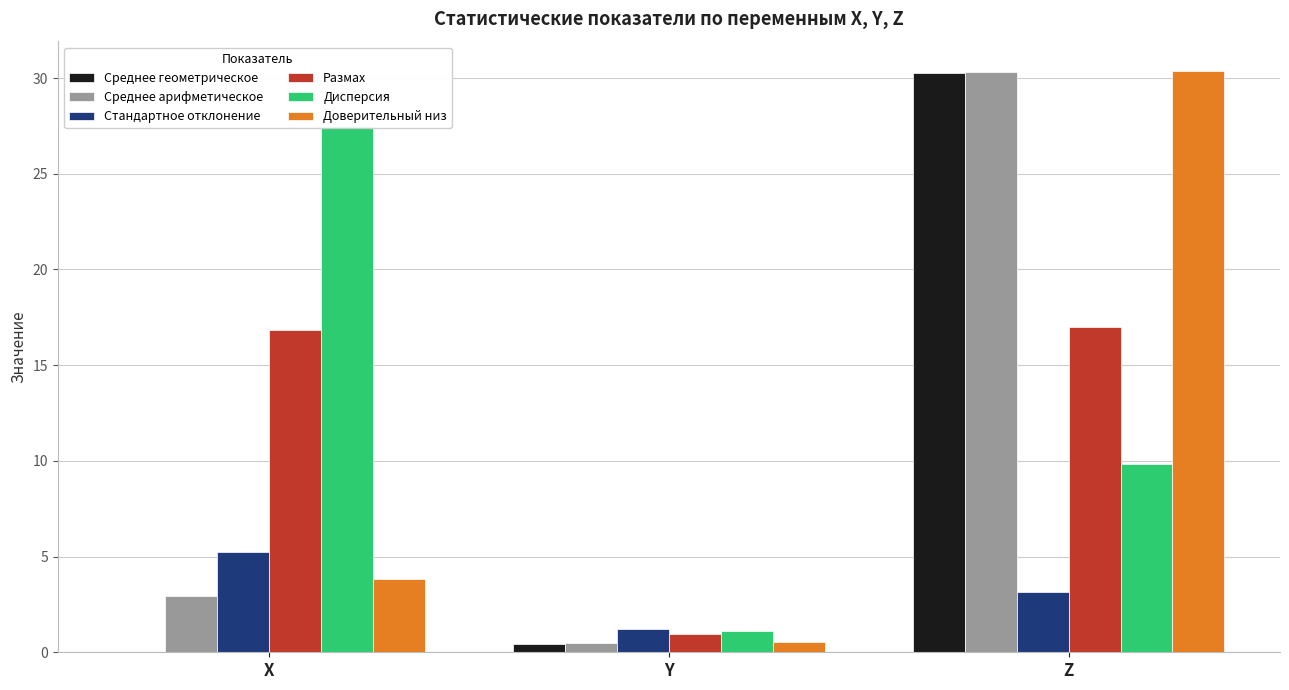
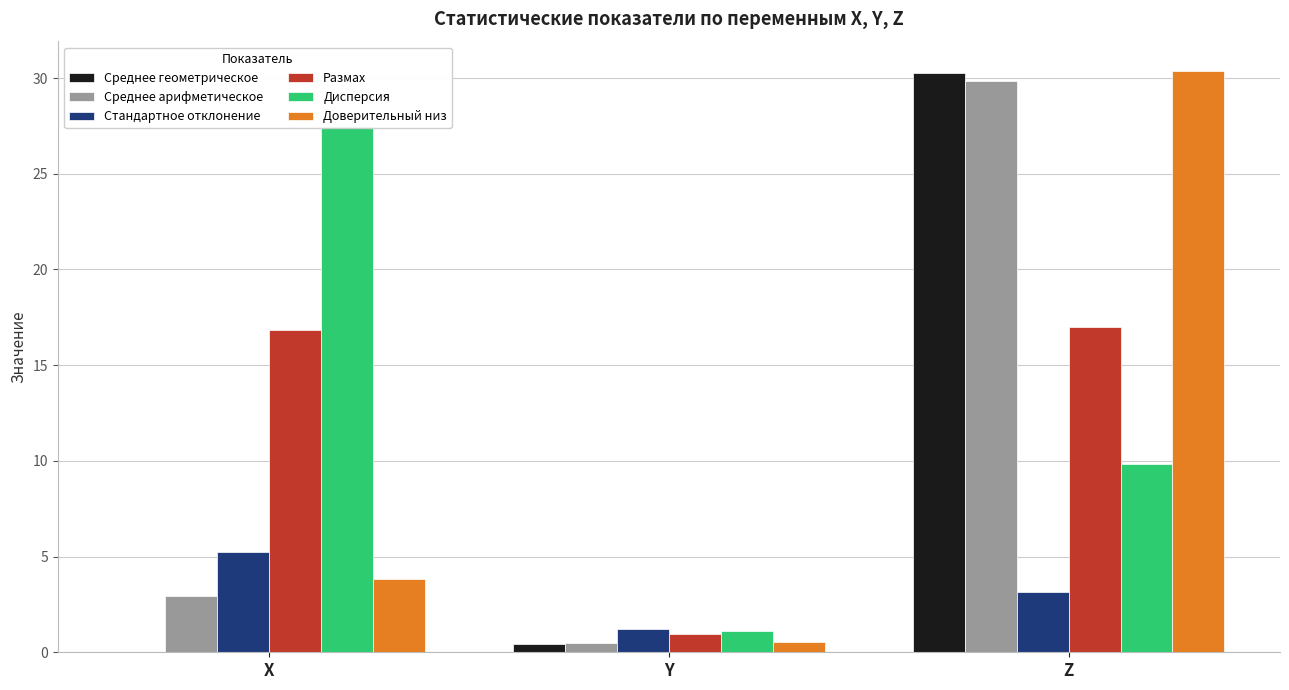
Среднее арифметическое, Z: 30.3 -> 29.9
